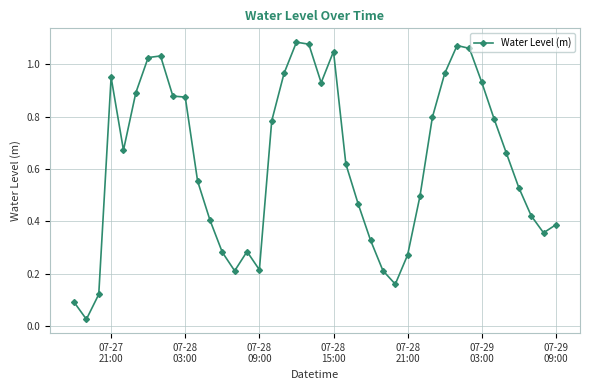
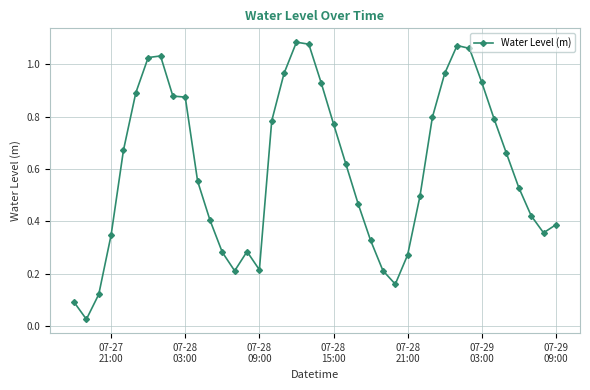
07-27 21:00: 0.95 -> 0.35
07-28 15:00: 1.05 -> 0.77
